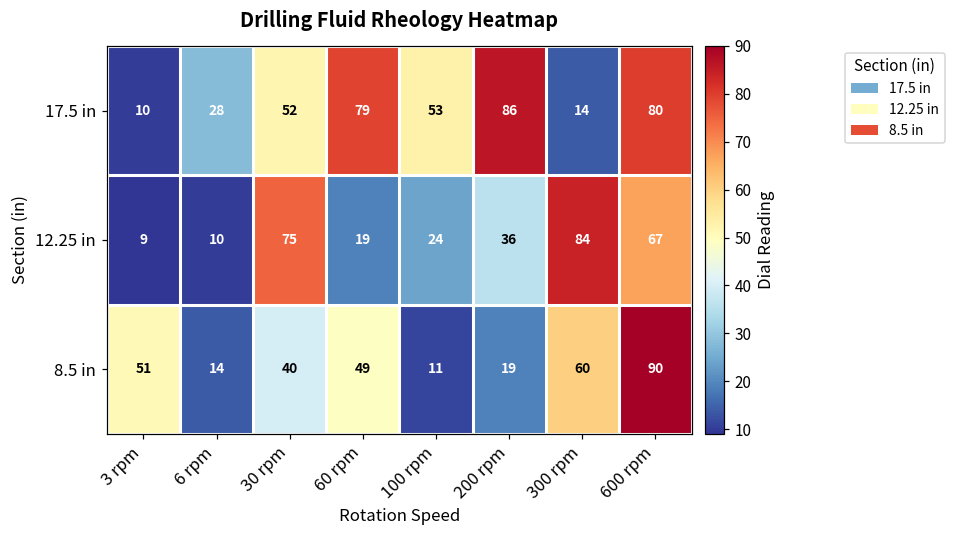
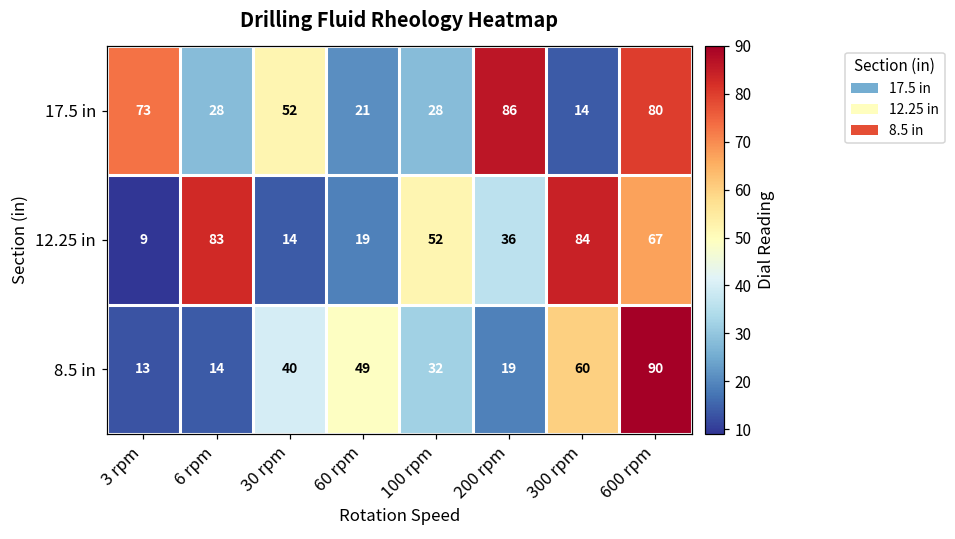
17.5 in, 3 rpm: 10 -> 73
17.5 in, 60 rpm: 79 -> 21
17.5 in, 100 rpm: 53 -> 28
12.25 in, 6 rpm: 10 -> 83
12.25 in, 30 rpm: 75 -> 14
12.25 in, 100 rpm: 24 -> 52
8.5 in, 3 rpm: 51 -> 13
8.5 in, 100 rpm: 11 -> 32
